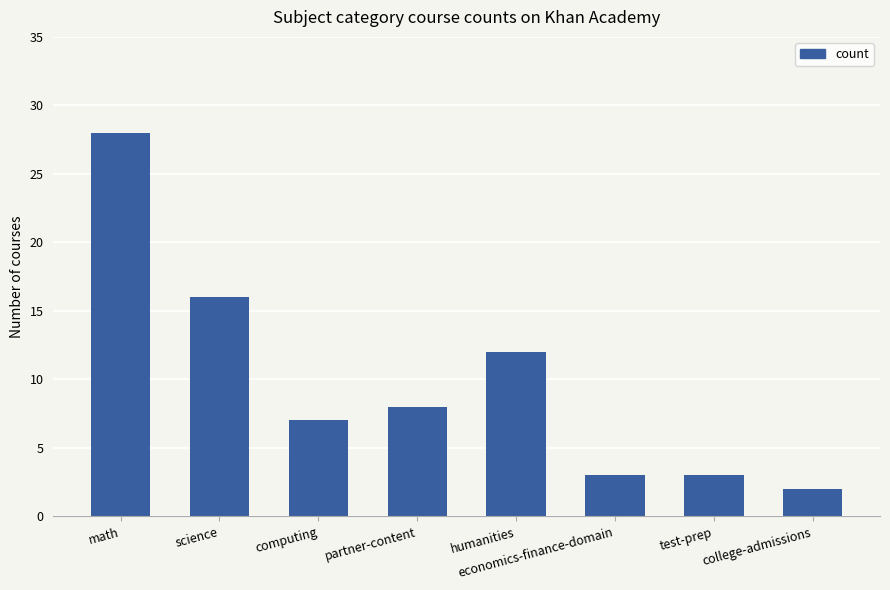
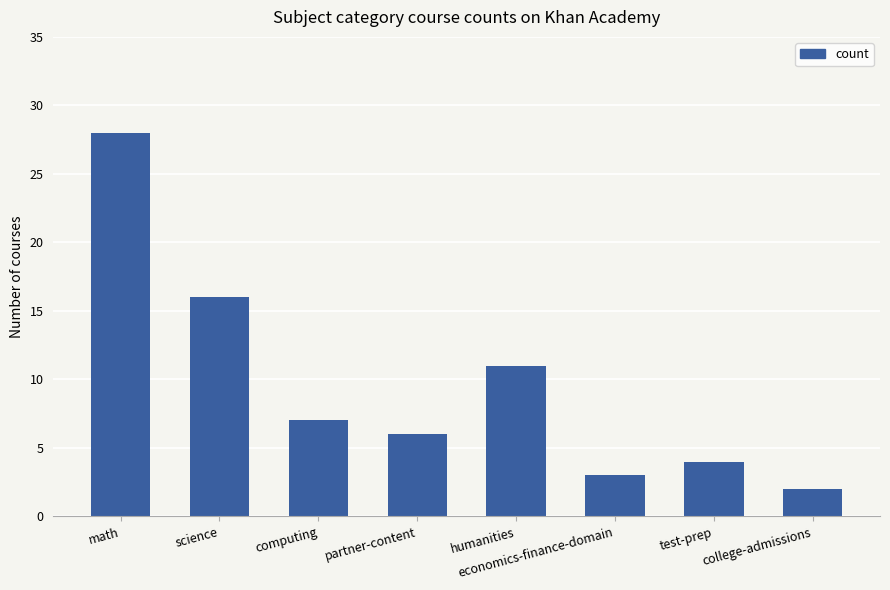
partner-content: 8 -> 6
humanities: 12 -> 11
test-prep: 3 -> 4
